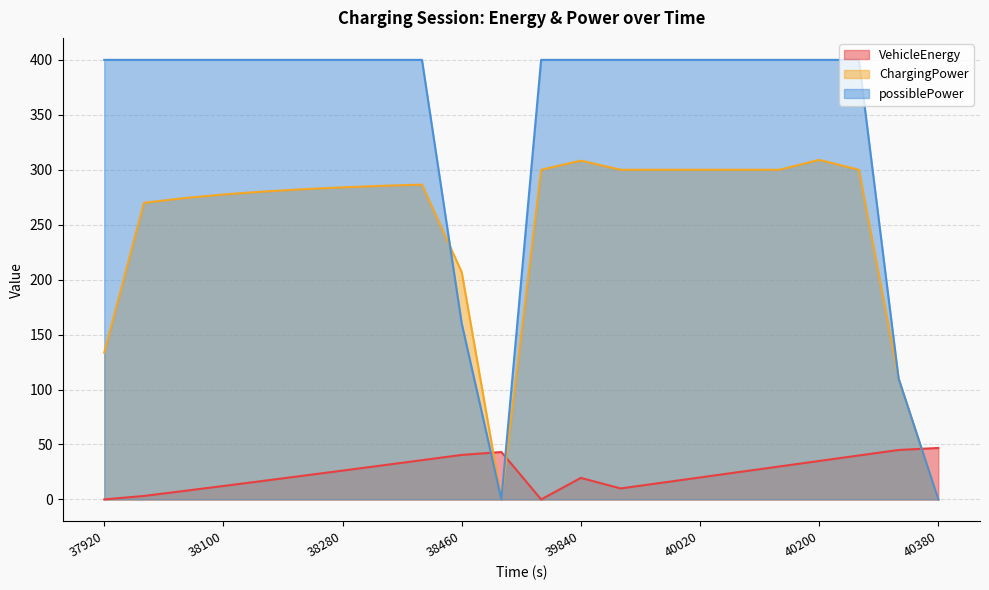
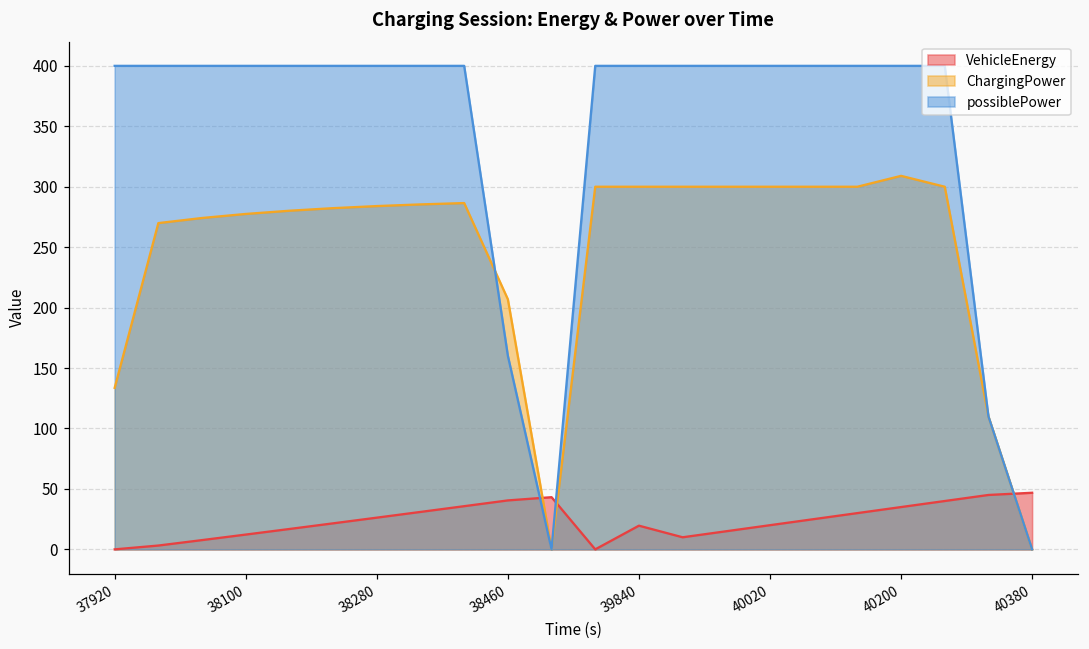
ChargingPower, 39840: 308 -> 300
